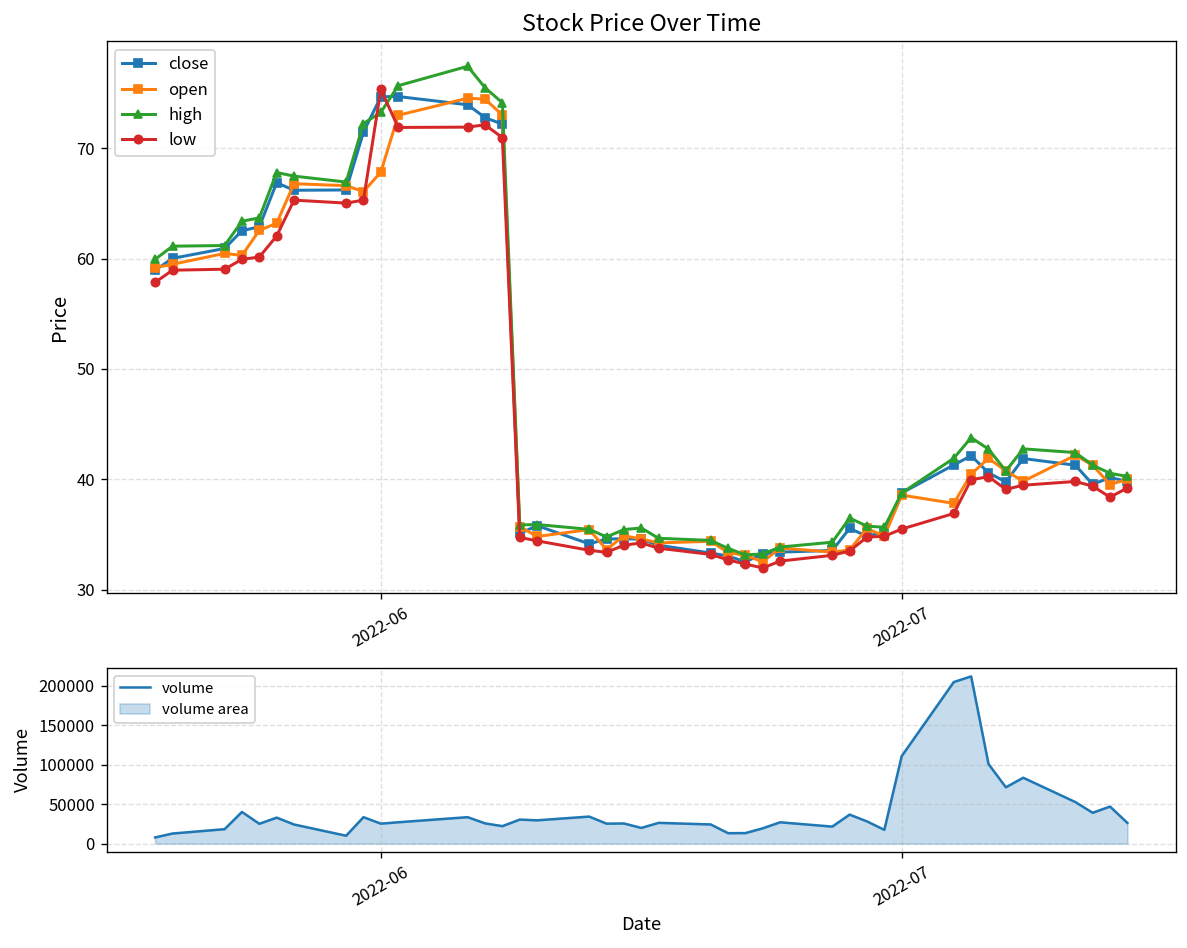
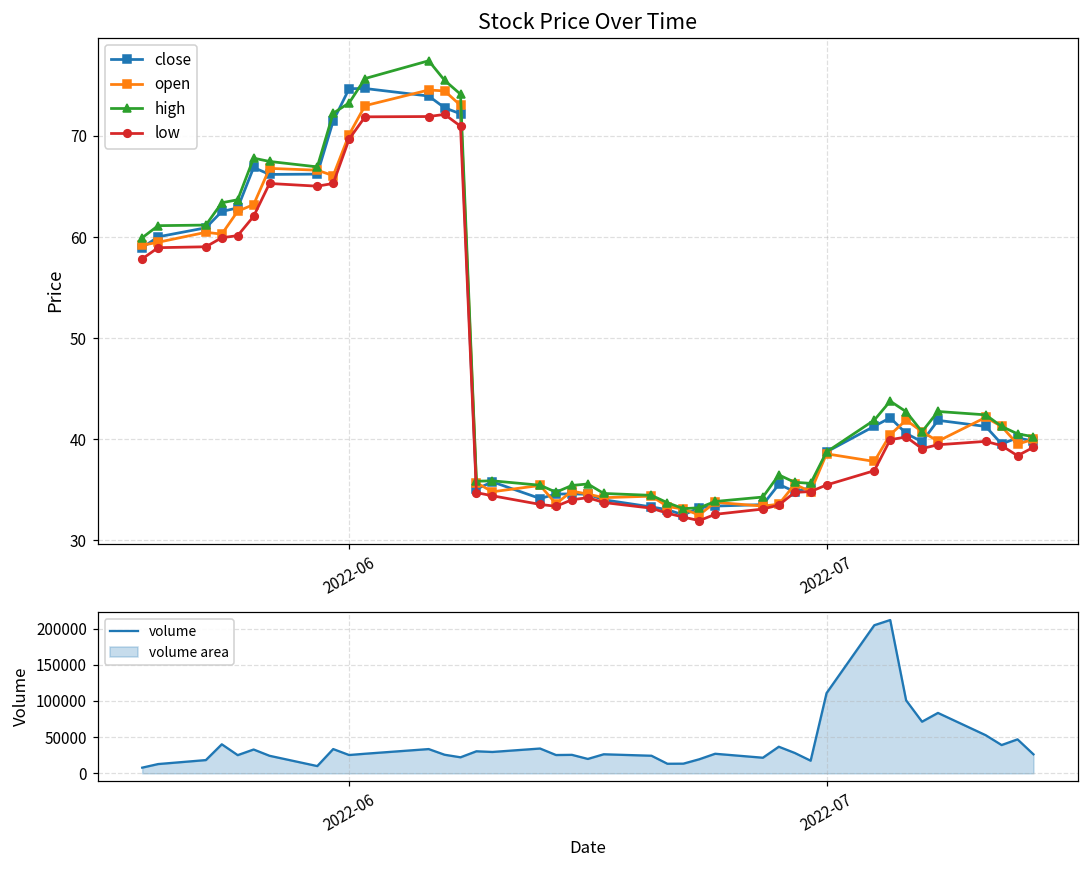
Stock Price Over Time, open, 2022-06: 68 -> 70
Stock Price Over Time, low, 2022-06: 75 -> 70
